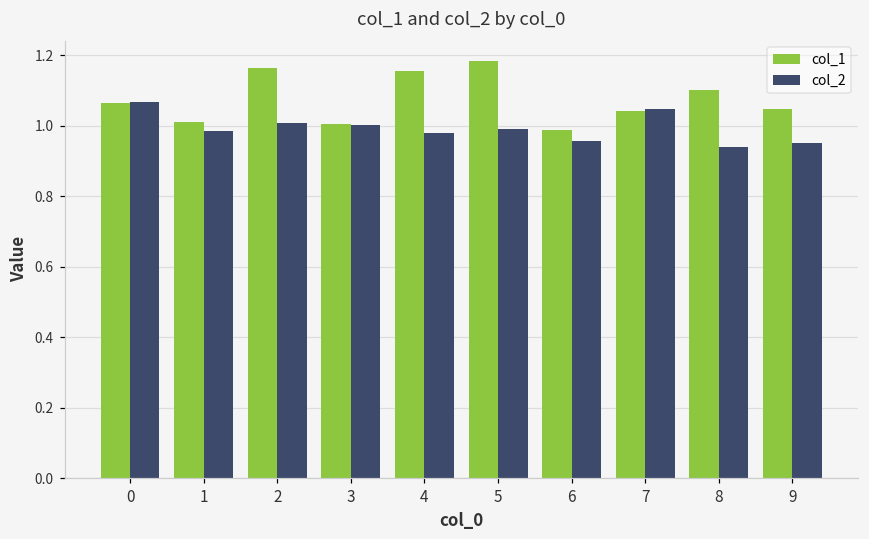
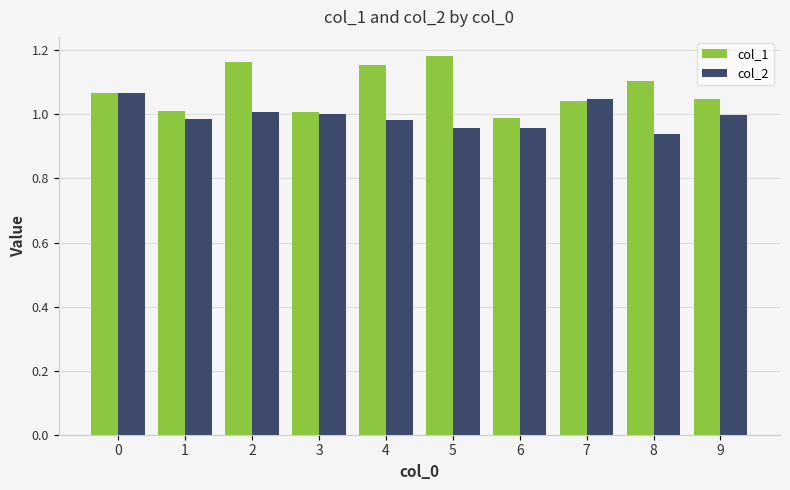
col_2, 5: 0.99 -> 0.96
col_2, 9: 0.95 -> 1.00
